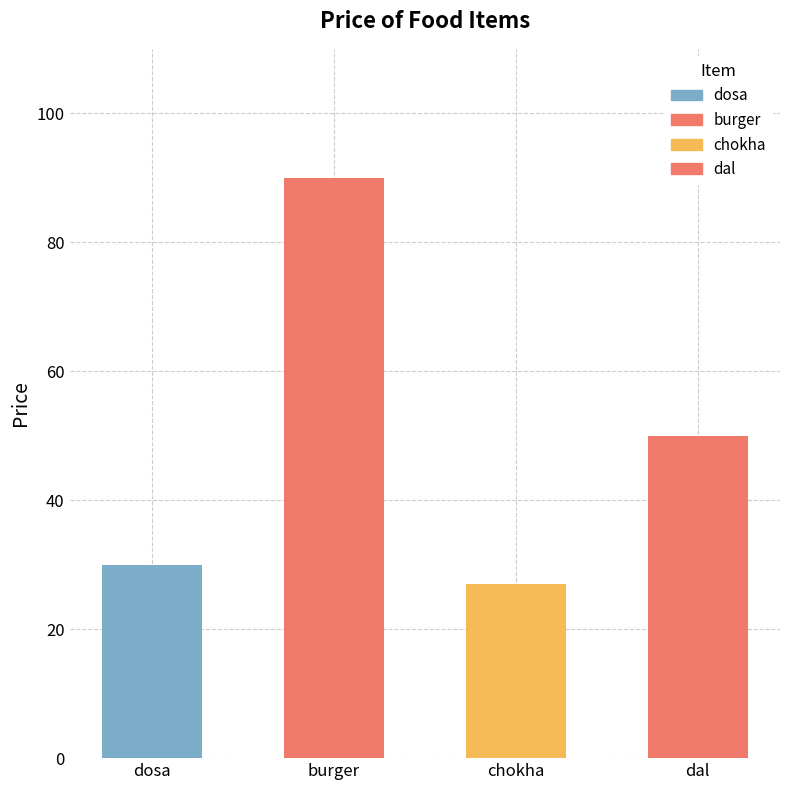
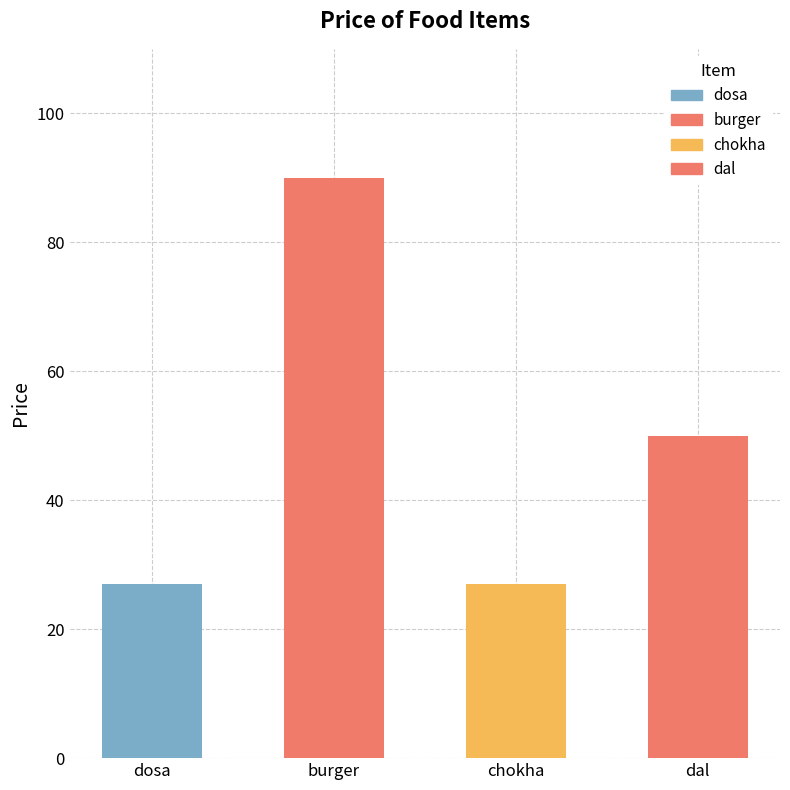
dosa: 30 -> 27
